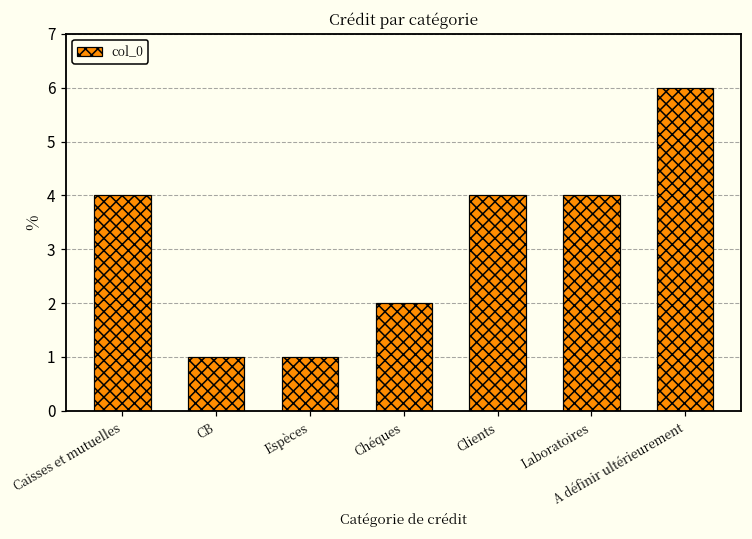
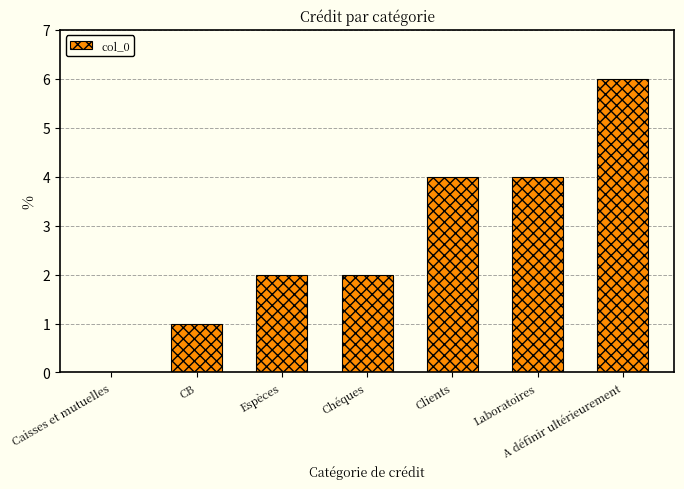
Caisses et mutuelles: 4 -> 0
Espèces: 1 -> 2
